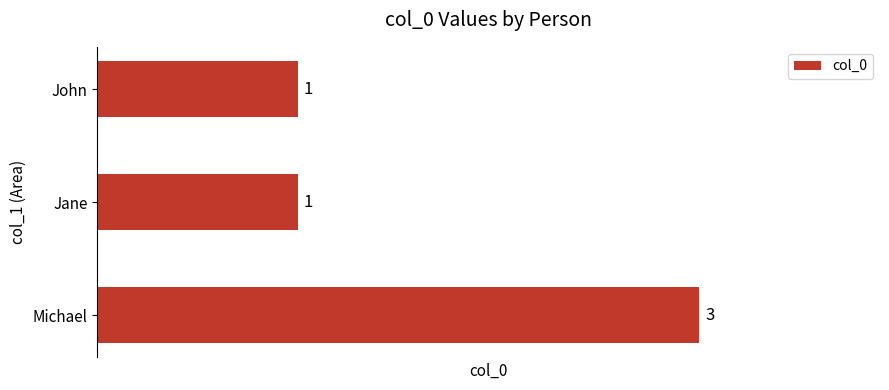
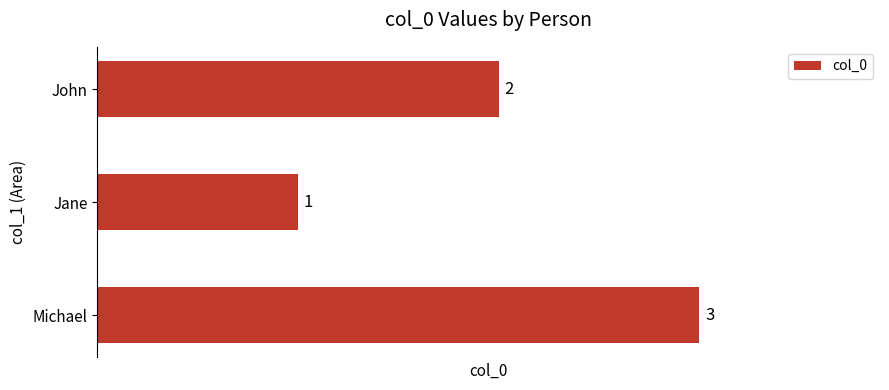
John: 1 -> 2
